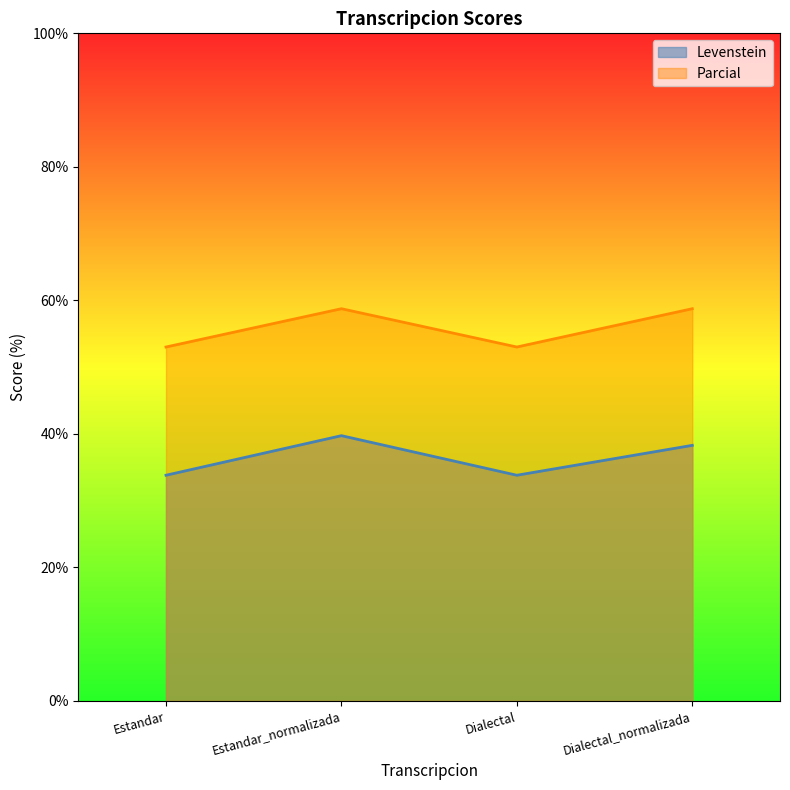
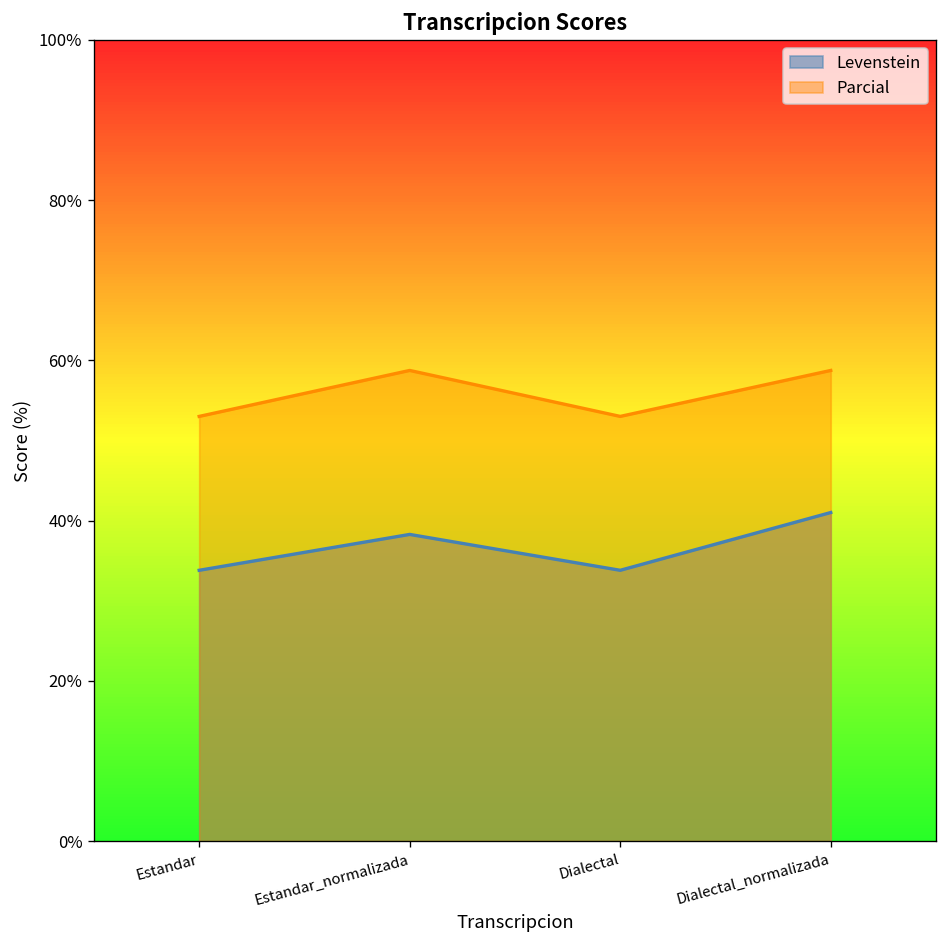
Levenstein, Estandar_normalizada: 40% -> 38%
Levenstein, Dialectal_normalizada: 38% -> 41%
